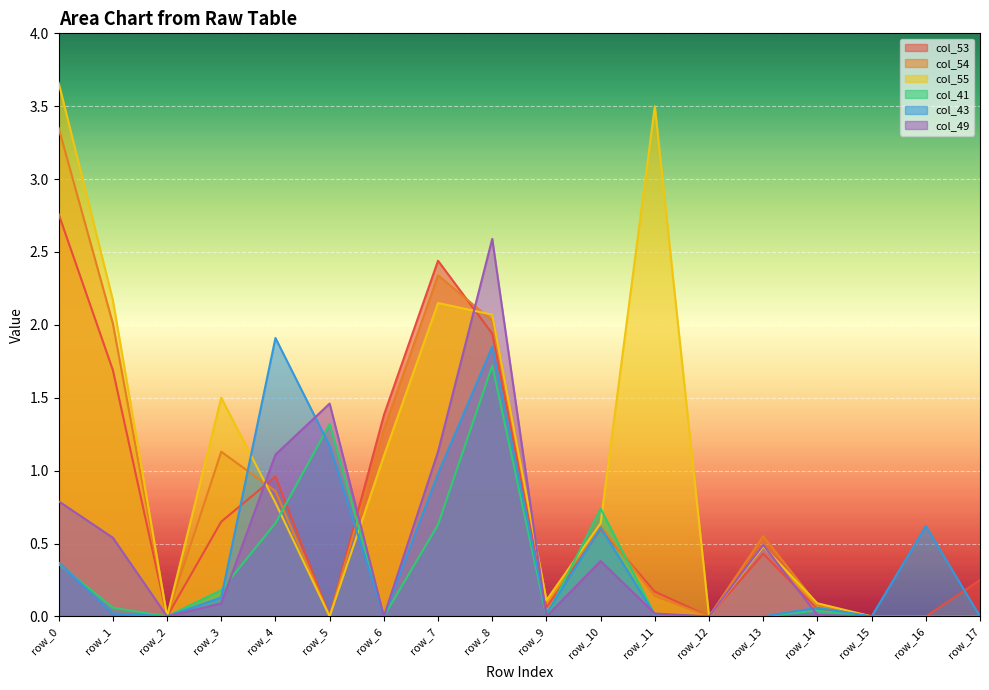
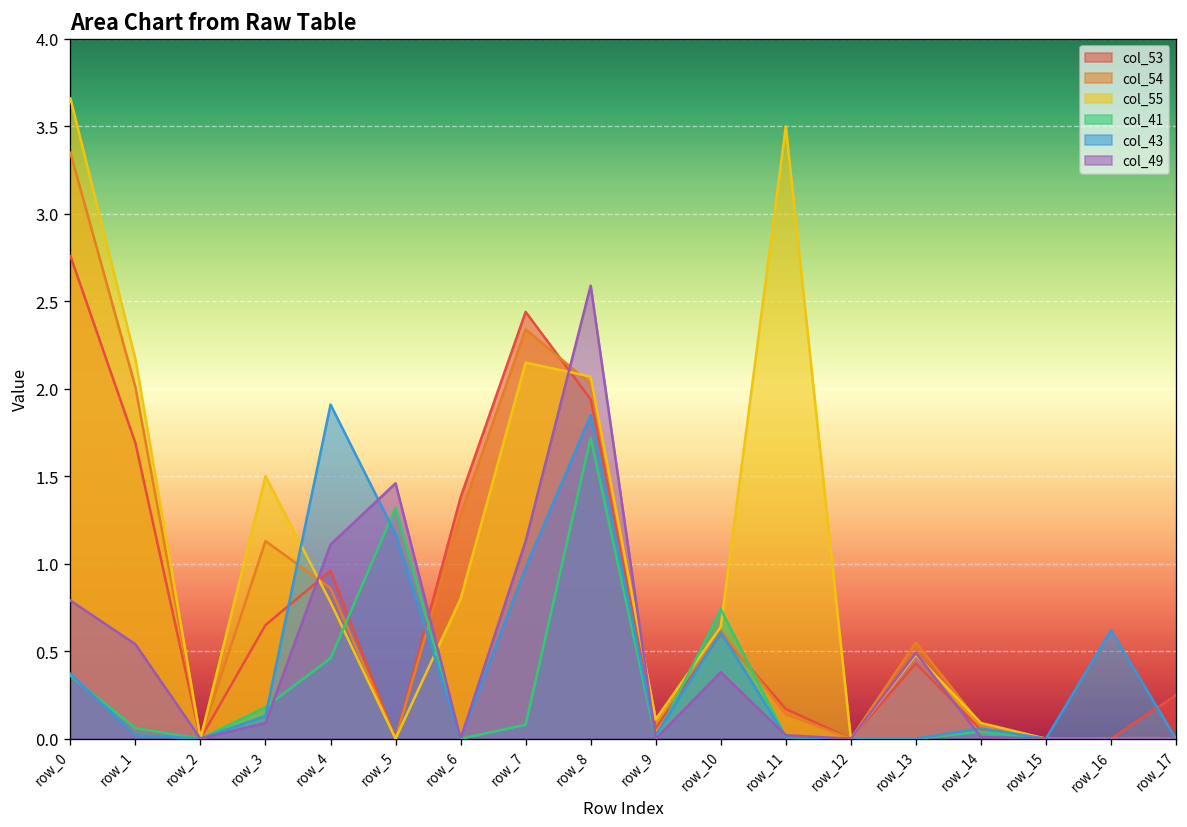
col_41, row_4: 0.64 -> 0.46
col_55, row_6: 1.1 -> 0.8
col_41, row_7: 0.63 -> 0.08
